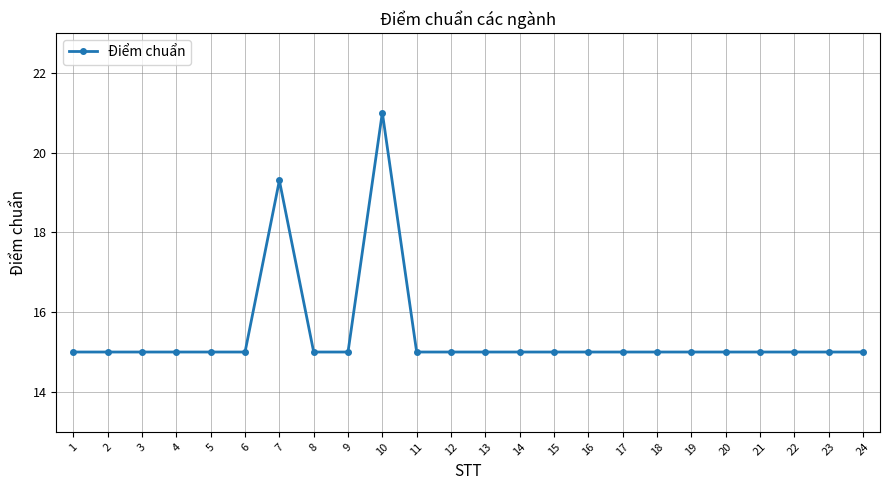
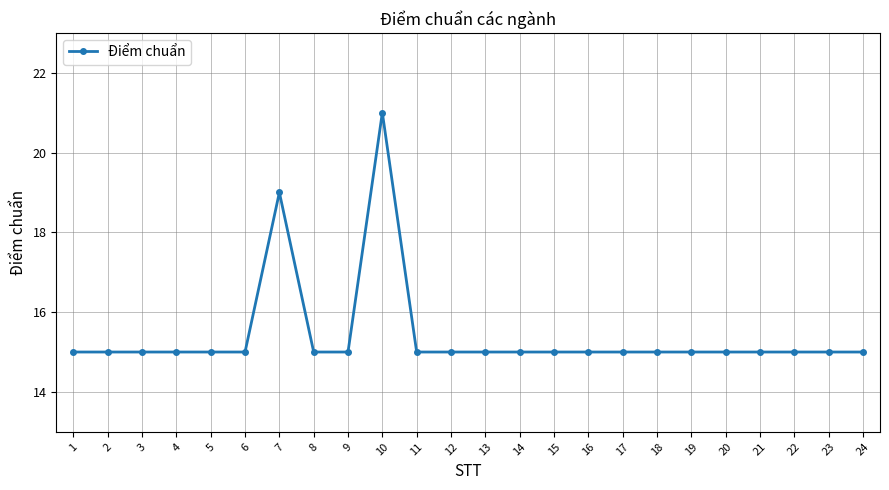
7: 19.3 -> 19.0
